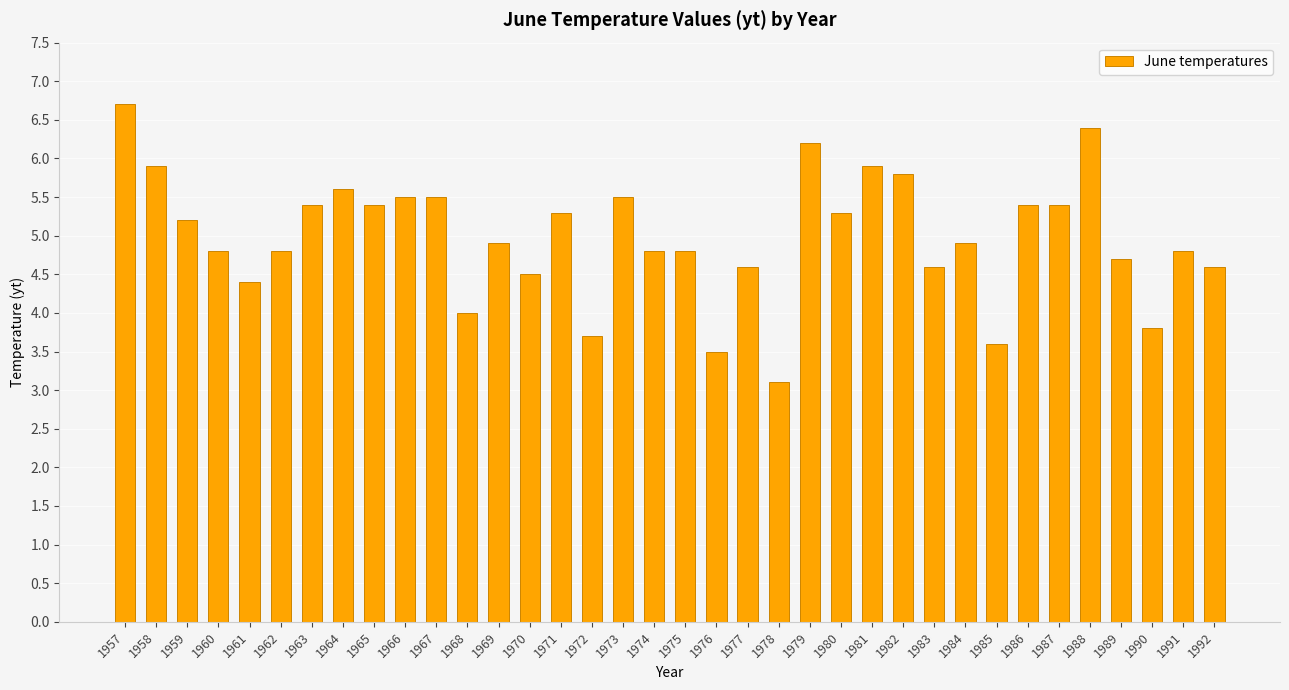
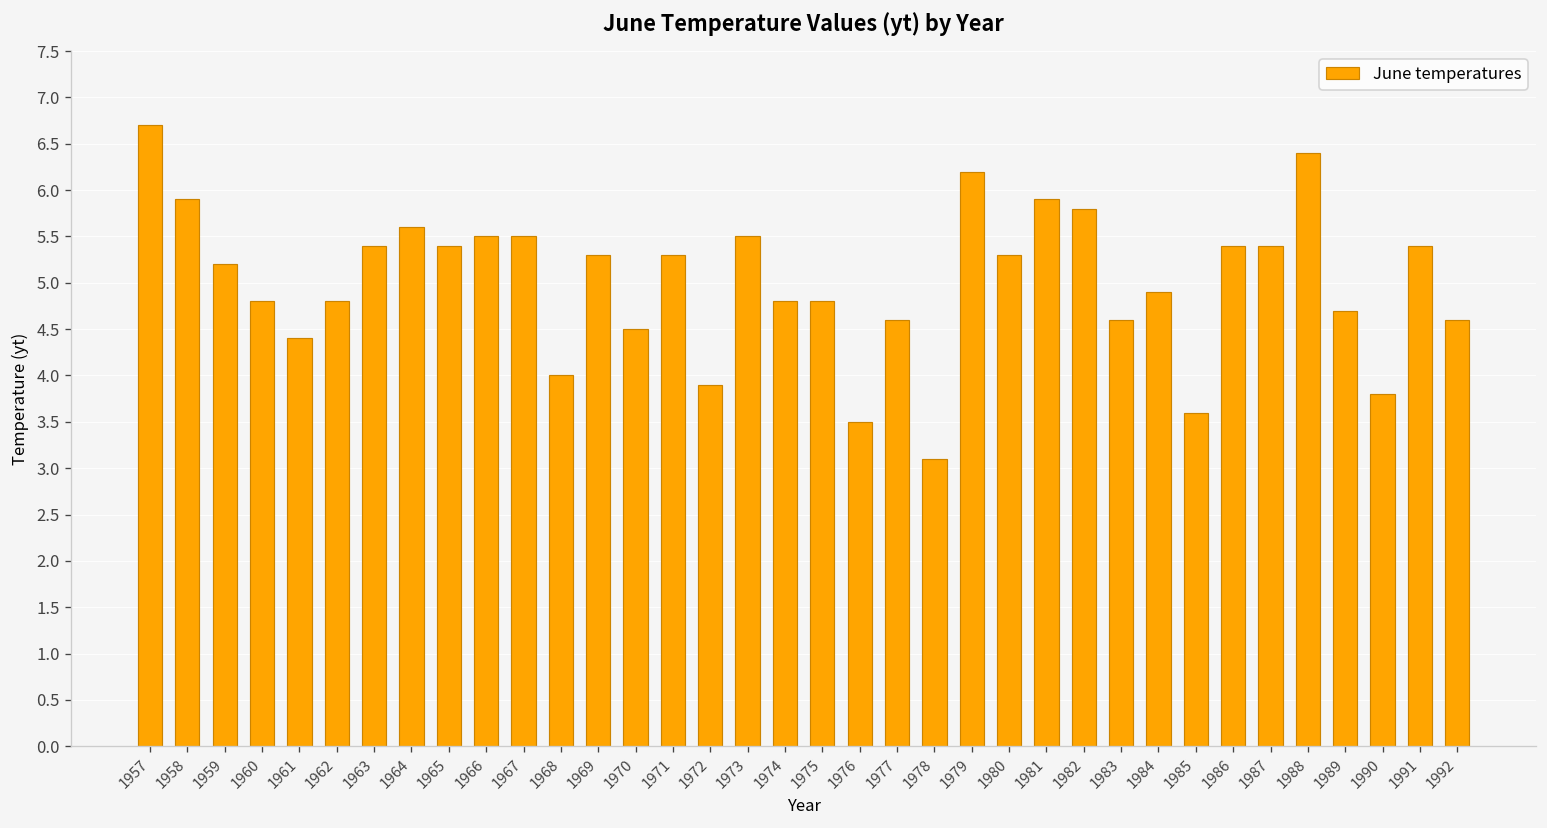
1969: 4.9 -> 5.3
1972: 3.7 -> 3.9
1991: 4.8 -> 5.4
